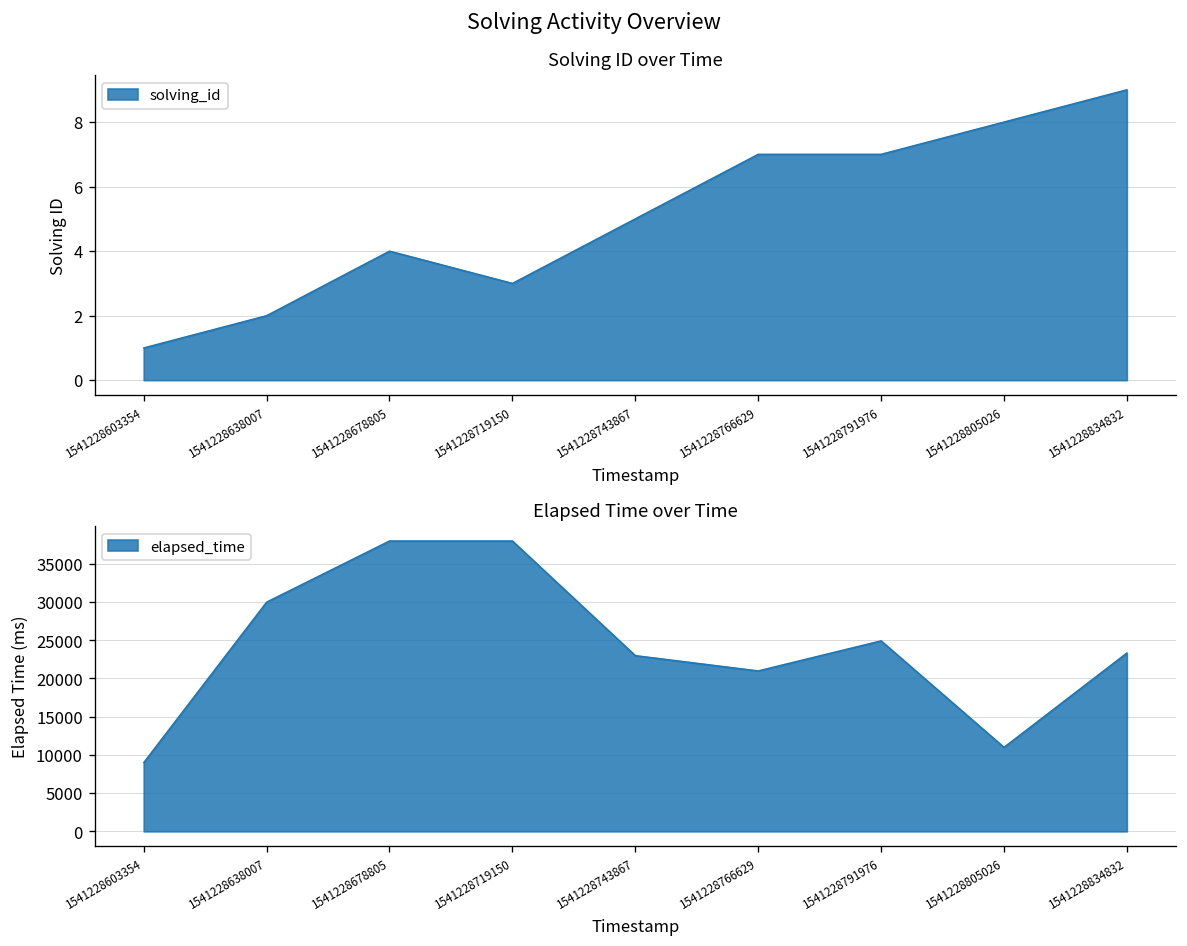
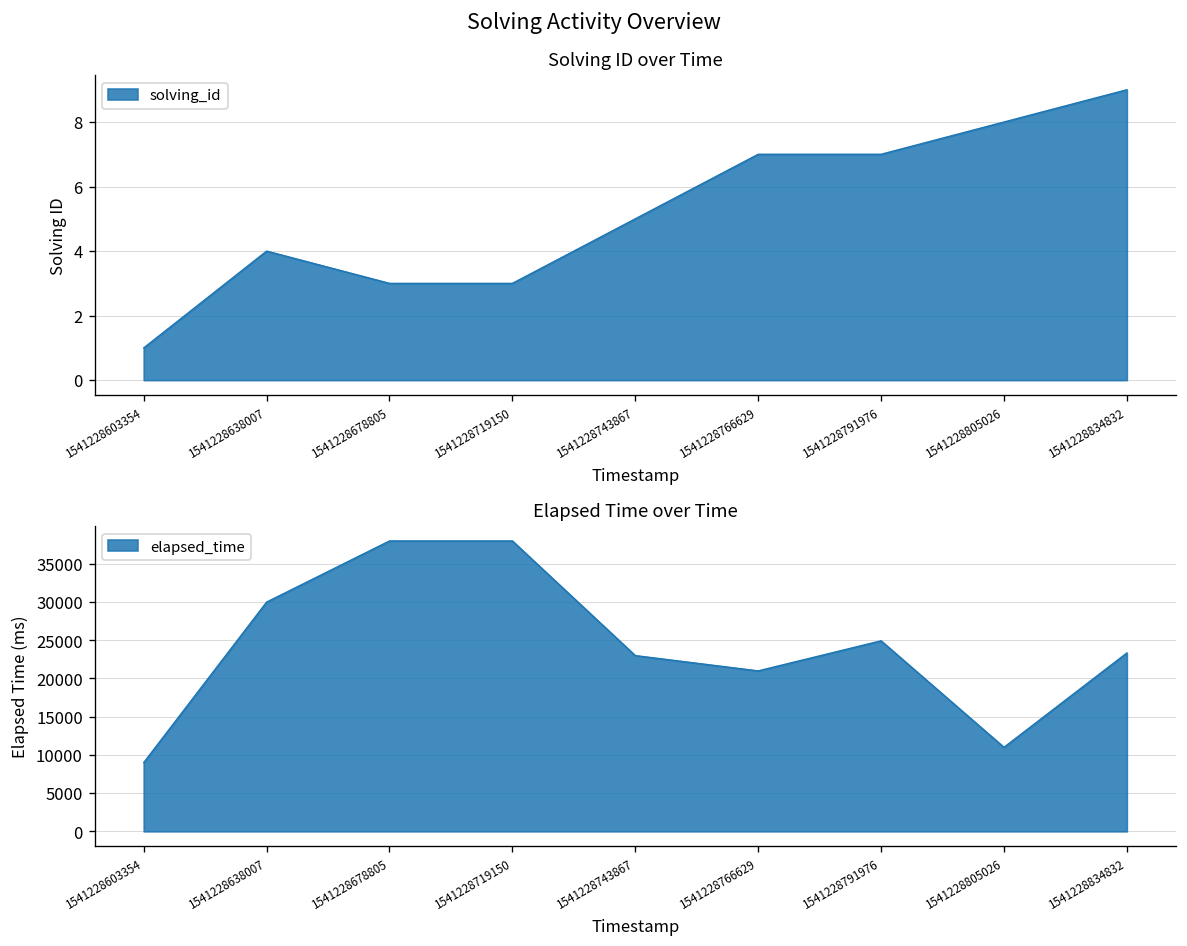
Solving ID over Time, 1541228638007: 2 -> 4
Solving ID over Time, 1541228678805: 4 -> 3
